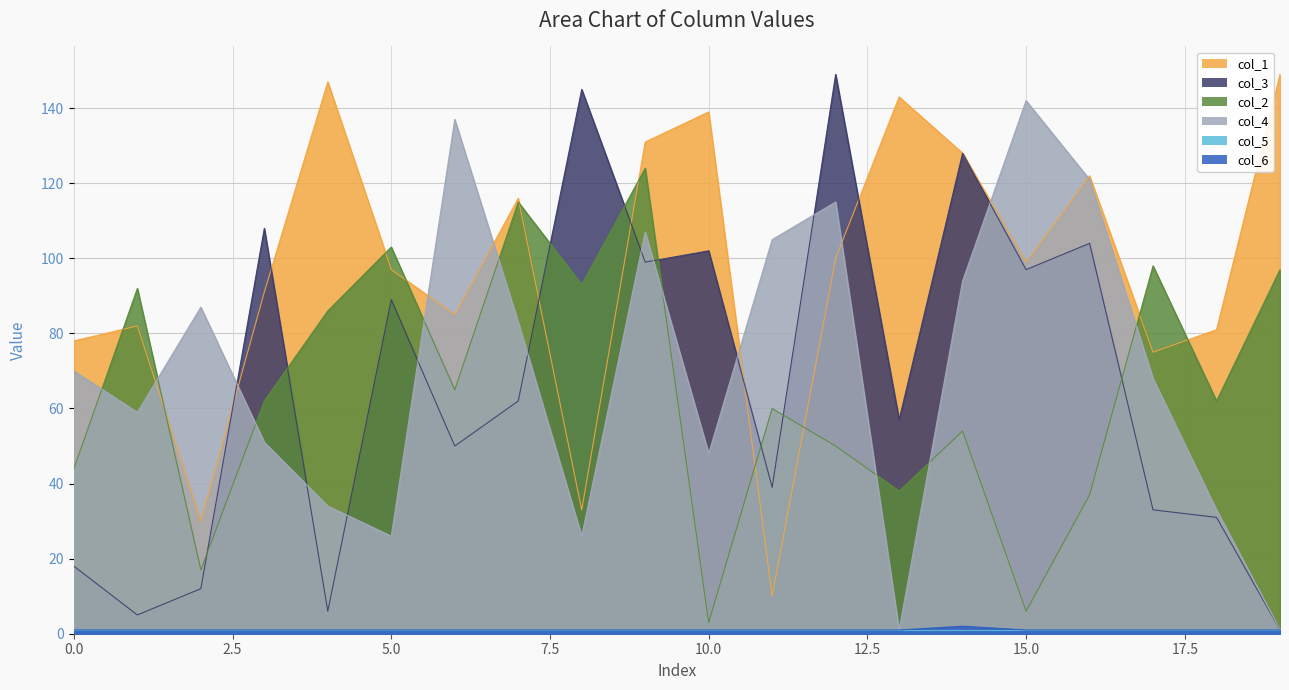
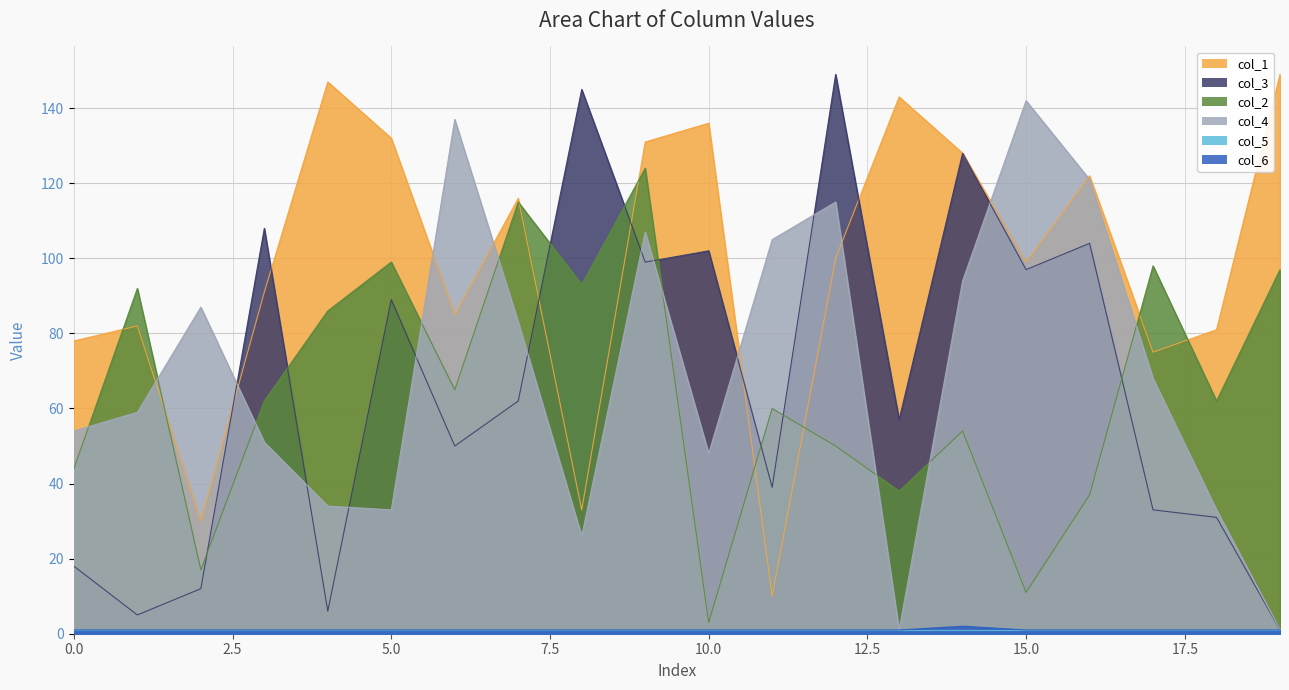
col_4, 0.0: 70 -> 54
col_1, 5.0: 97 -> 132
col_2, 5.0: 103 -> 99
col_4, 5.0: 26 -> 33
col_1, 10.0: 139 -> 136
col_2, 15.0: 6 -> 11
